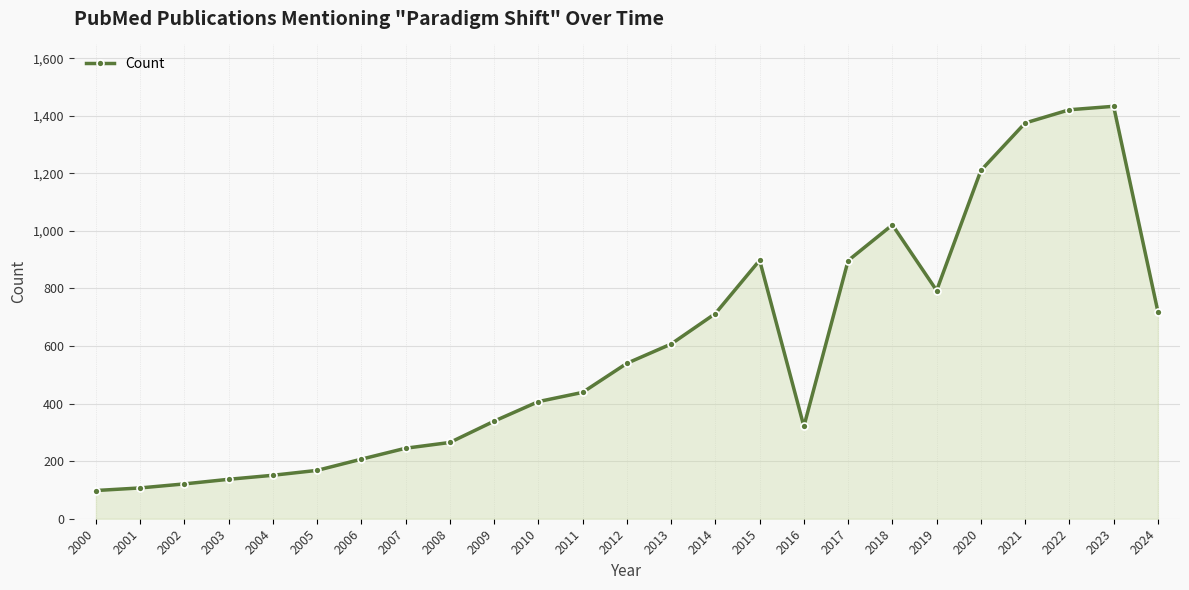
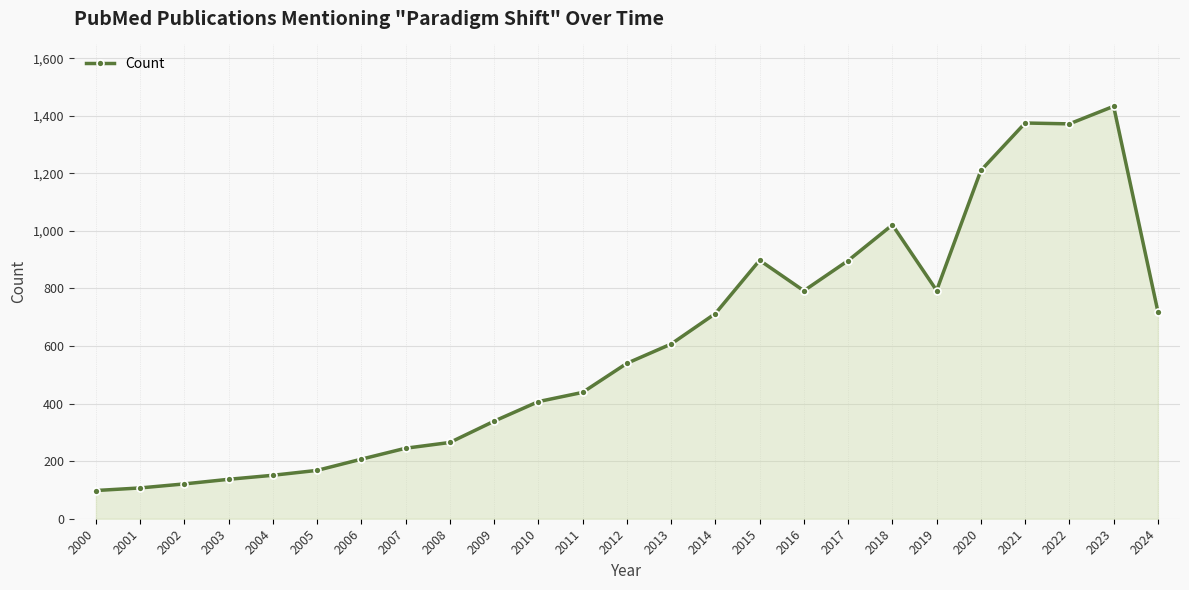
2016: 320 -> 790
2022: 1,420 -> 1,370
